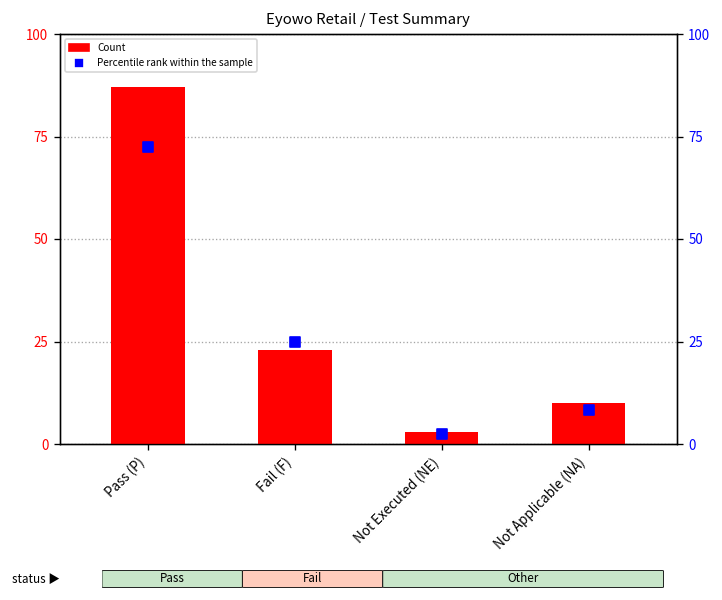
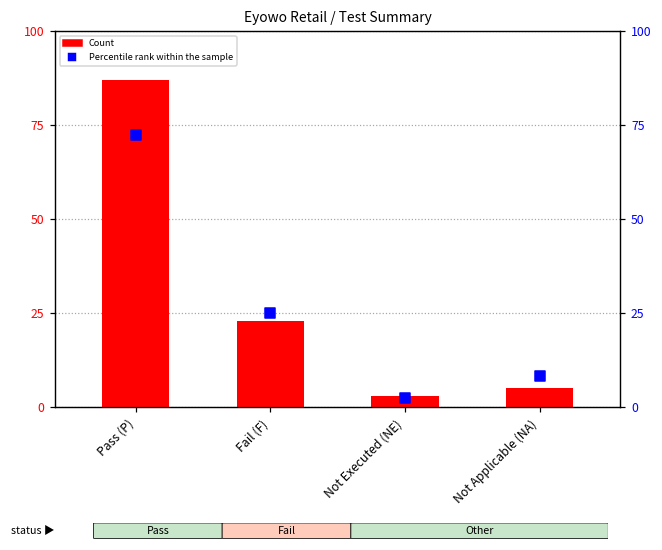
Count, Not Applicable (NA): 10 -> 5
